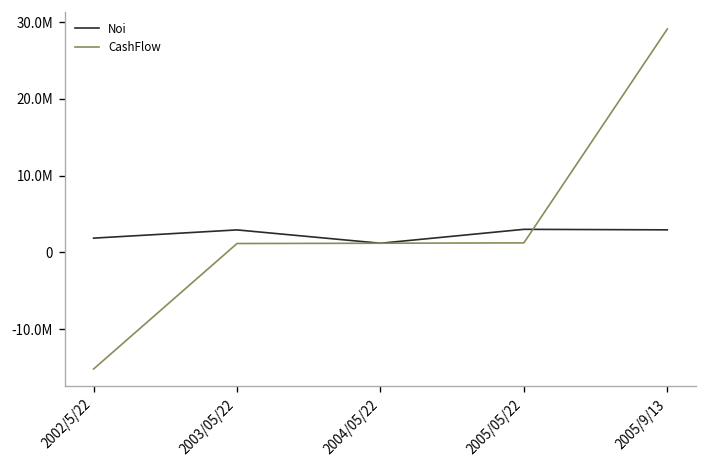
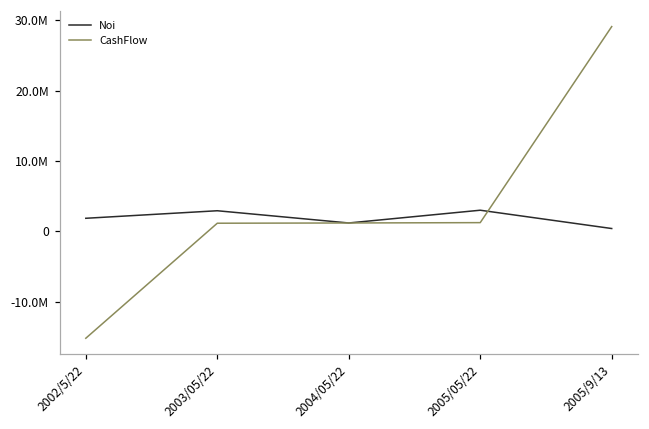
Noi, 2005/9/13: 3000000 -> 0
